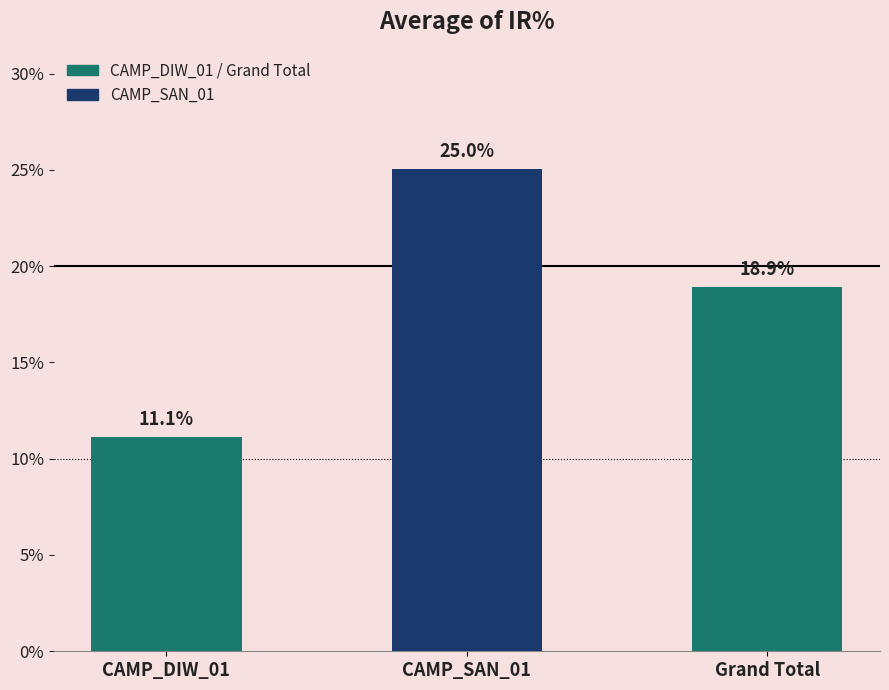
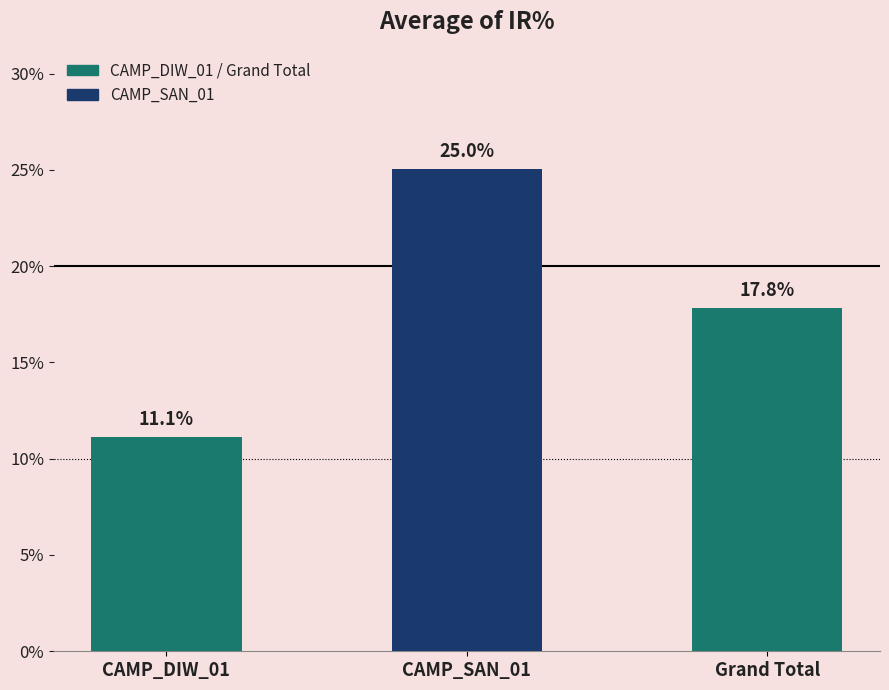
Grand Total: 18.9% -> 17.8%
